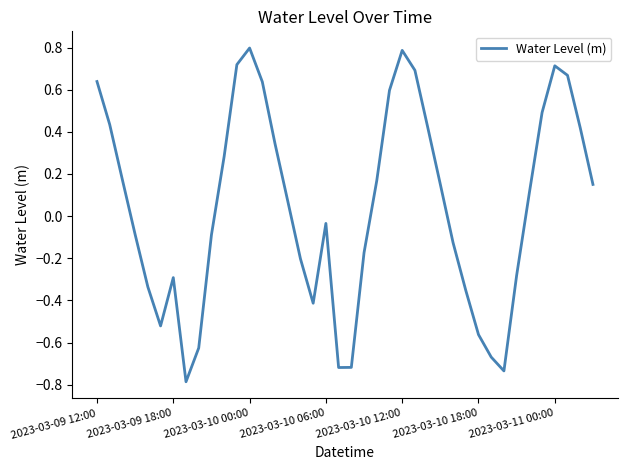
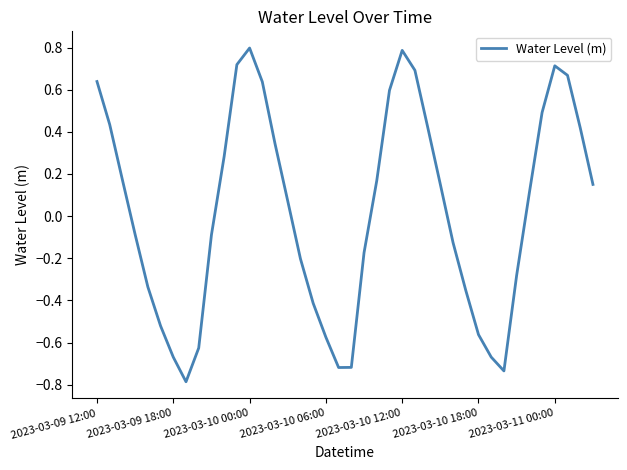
2023-03-09 18:00: -0.29 -> -0.67
2023-03-10 06:00: -0.03 -> -0.57
